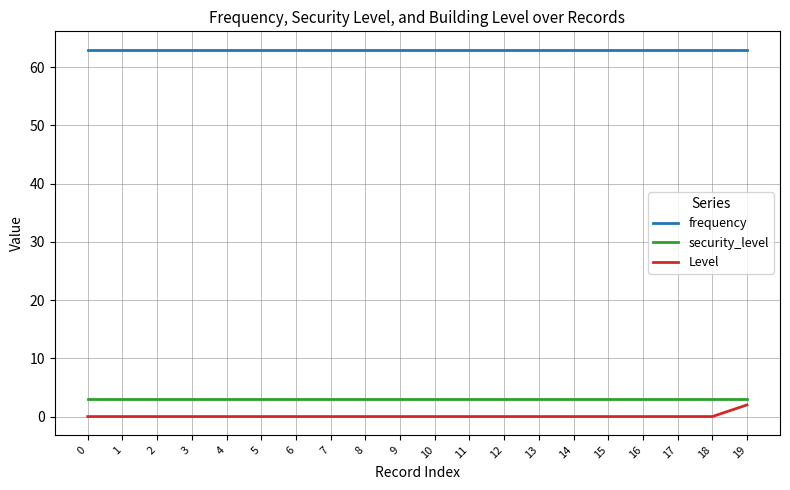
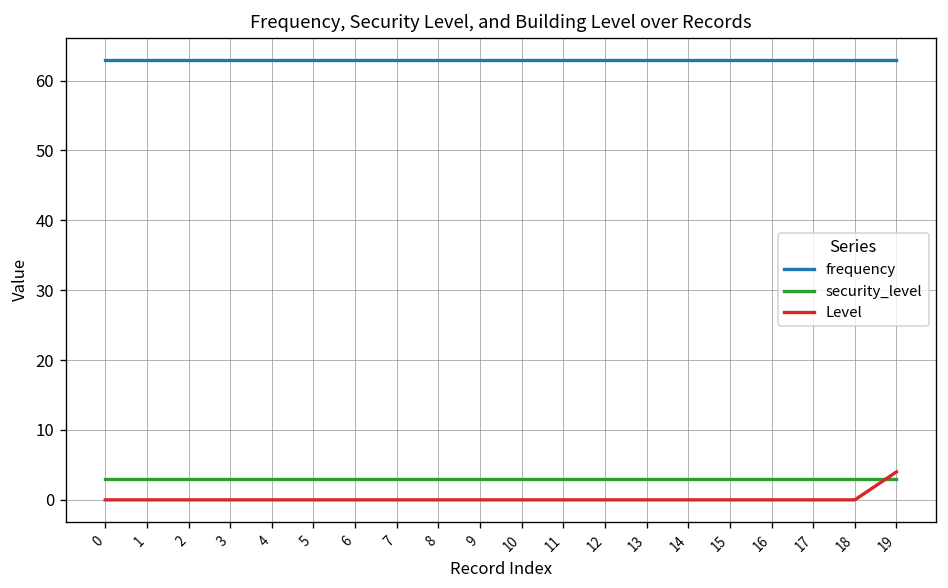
Level, 19: 2 -> 4
